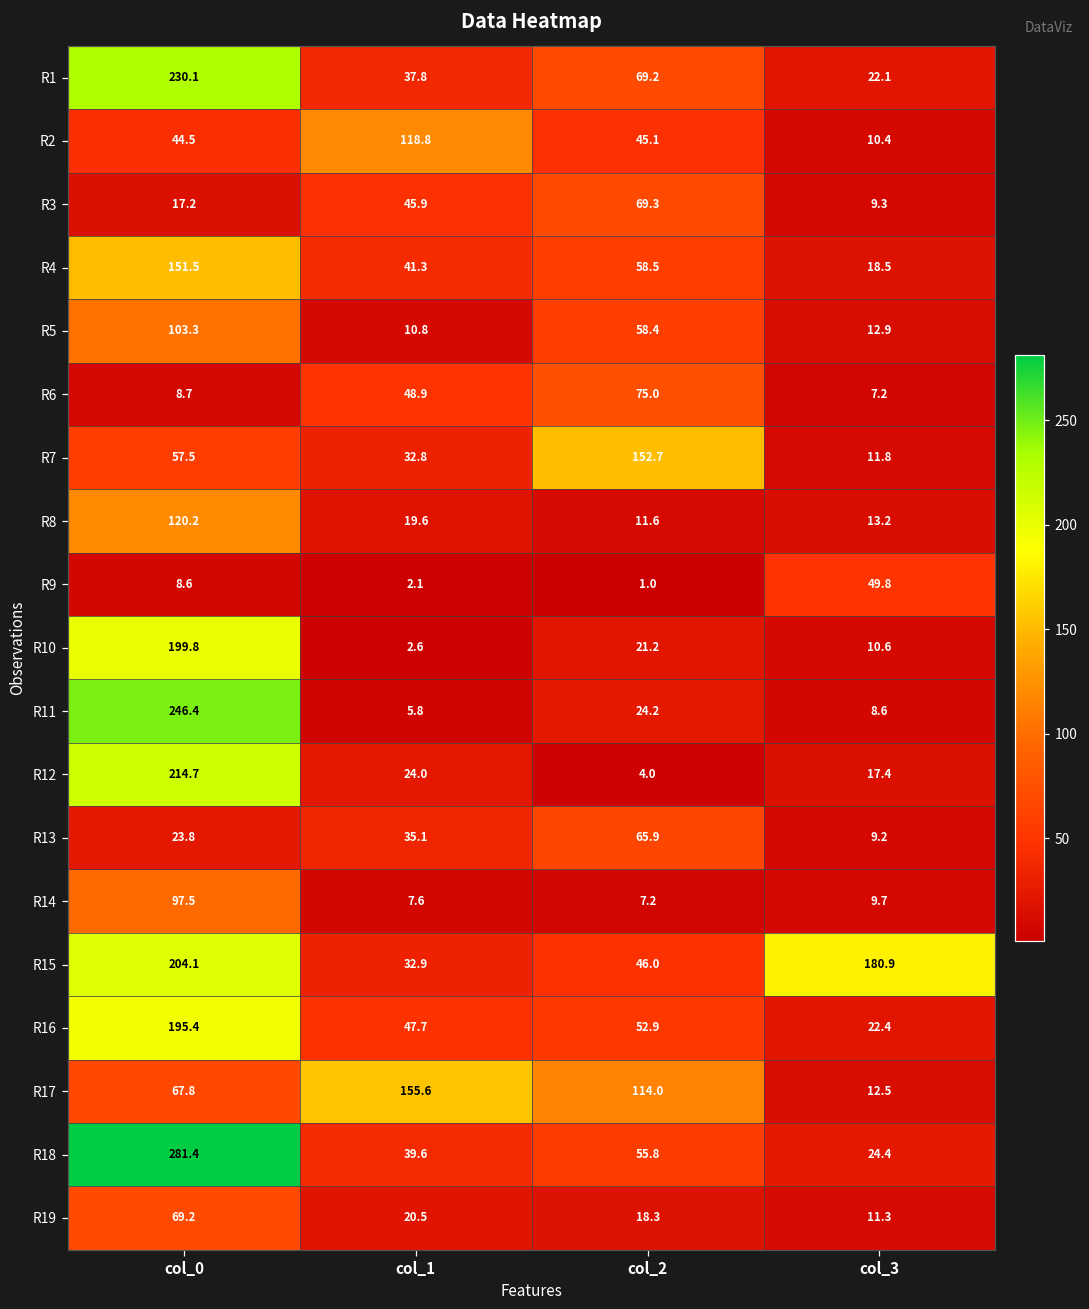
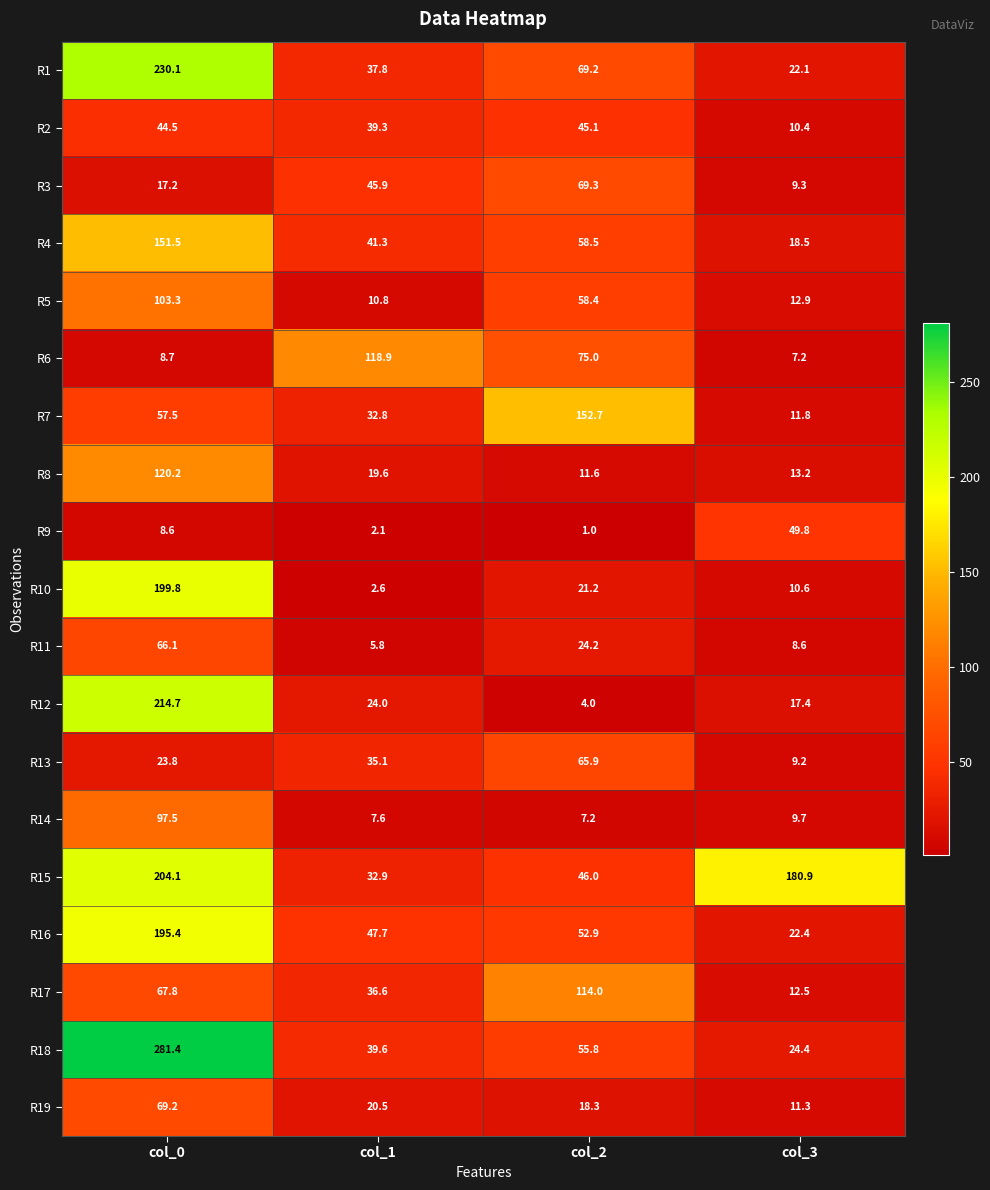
R2, col_1: 118.8 -> 39.3
R6, col_1: 48.9 -> 118.9
R11, col_0: 246.4 -> 66.1
R17, col_1: 155.6 -> 36.6
